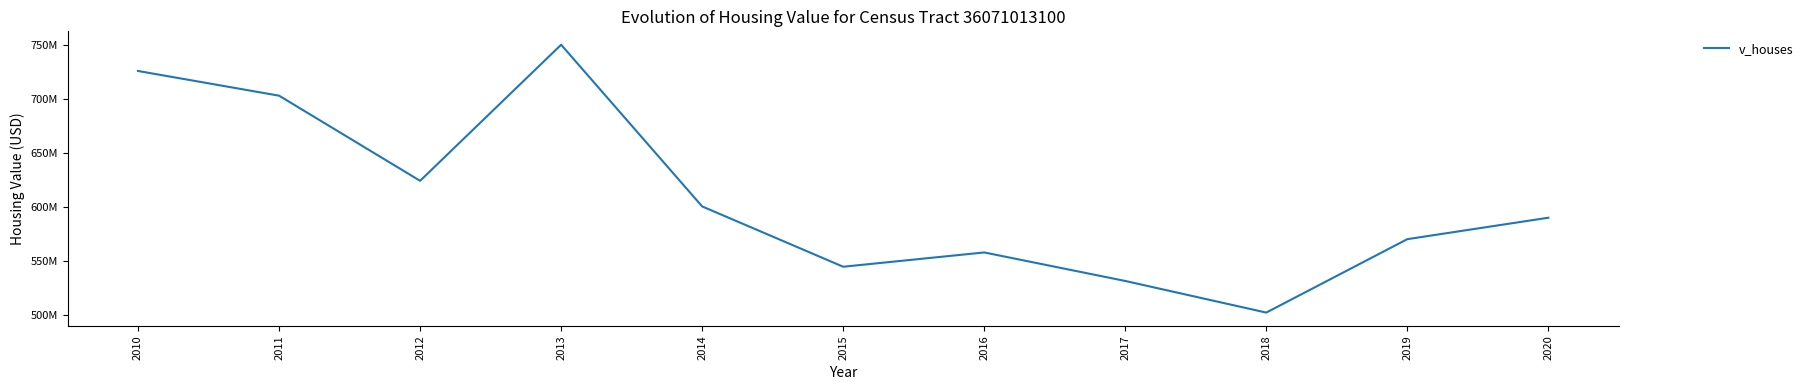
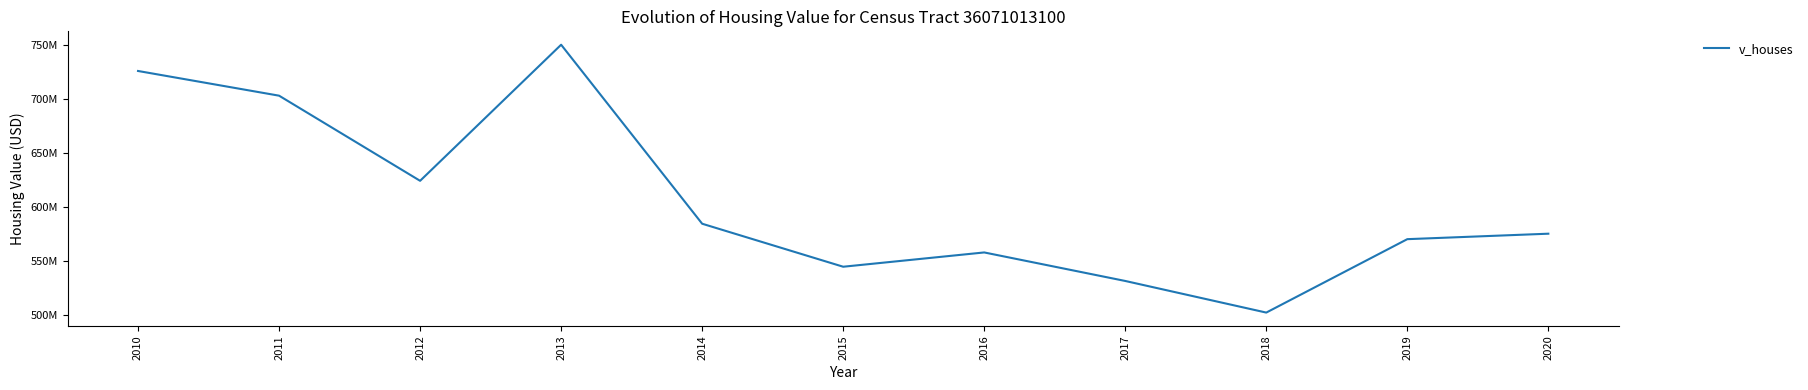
2014: 601000000 -> 585000000
2020: 590000000 -> 576000000
